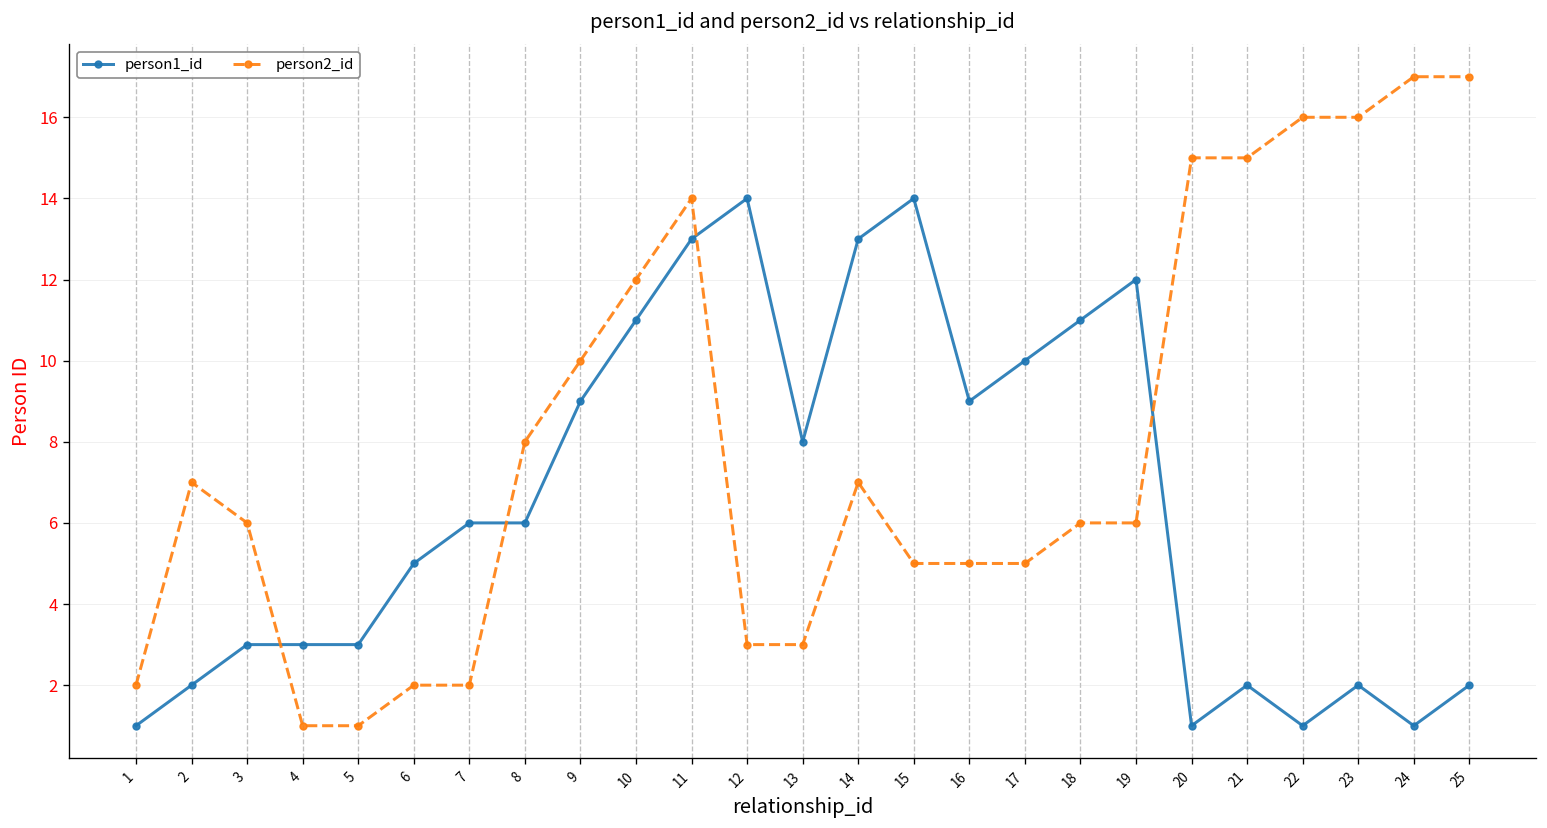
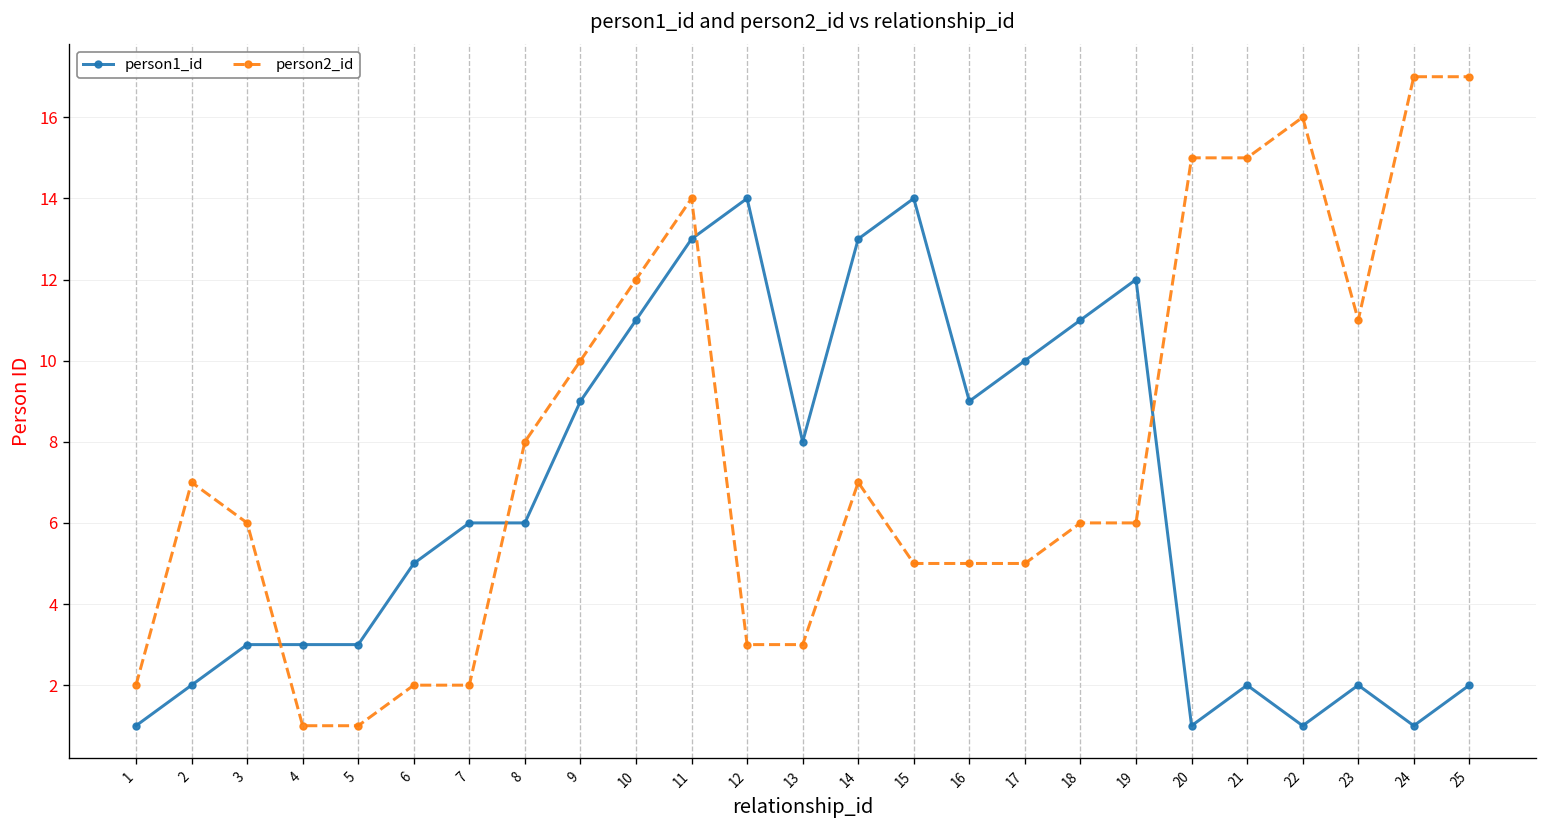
person2_id, 23: 16 -> 11
